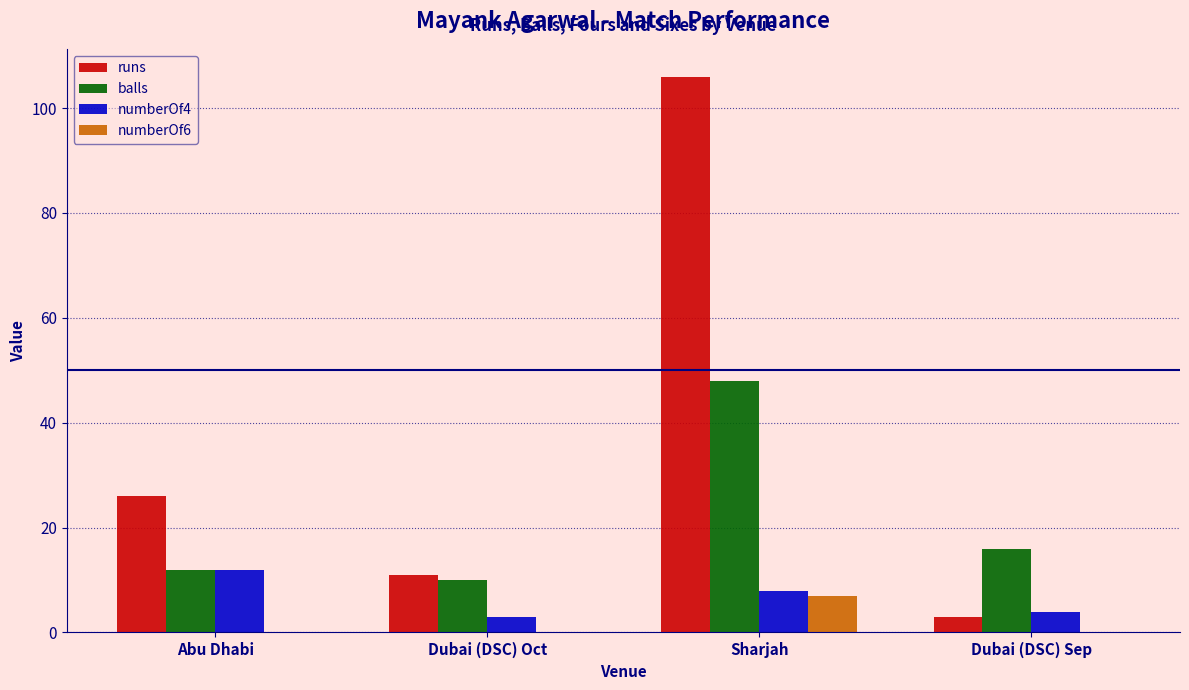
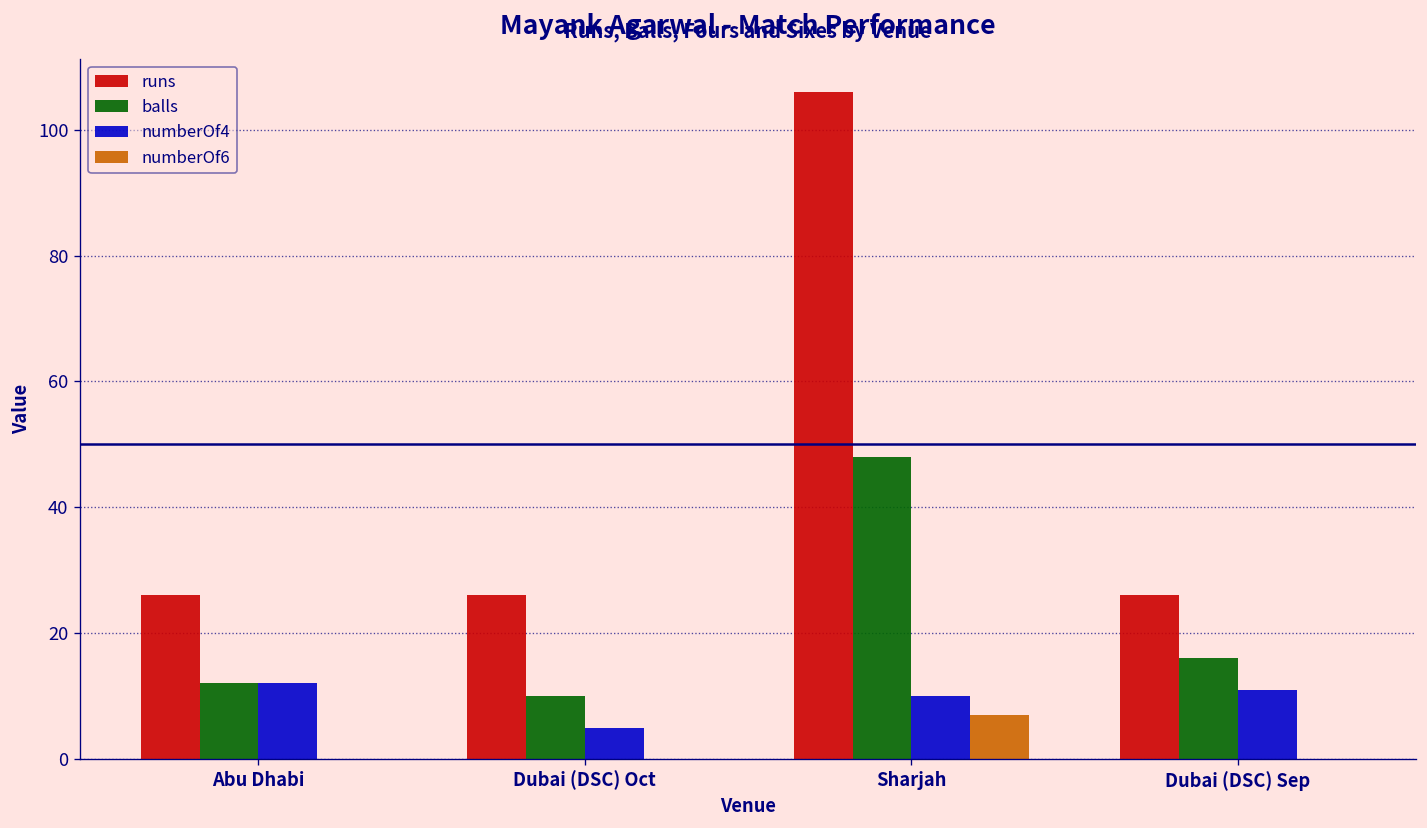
runs, Dubai (DSC) Oct: 11 -> 26
numberOf4, Dubai (DSC) Oct: 3 -> 5
numberOf4, Sharjah: 8 -> 10
runs, Dubai (DSC) Sep: 3 -> 26
numberOf4, Dubai (DSC) Sep: 4 -> 11
